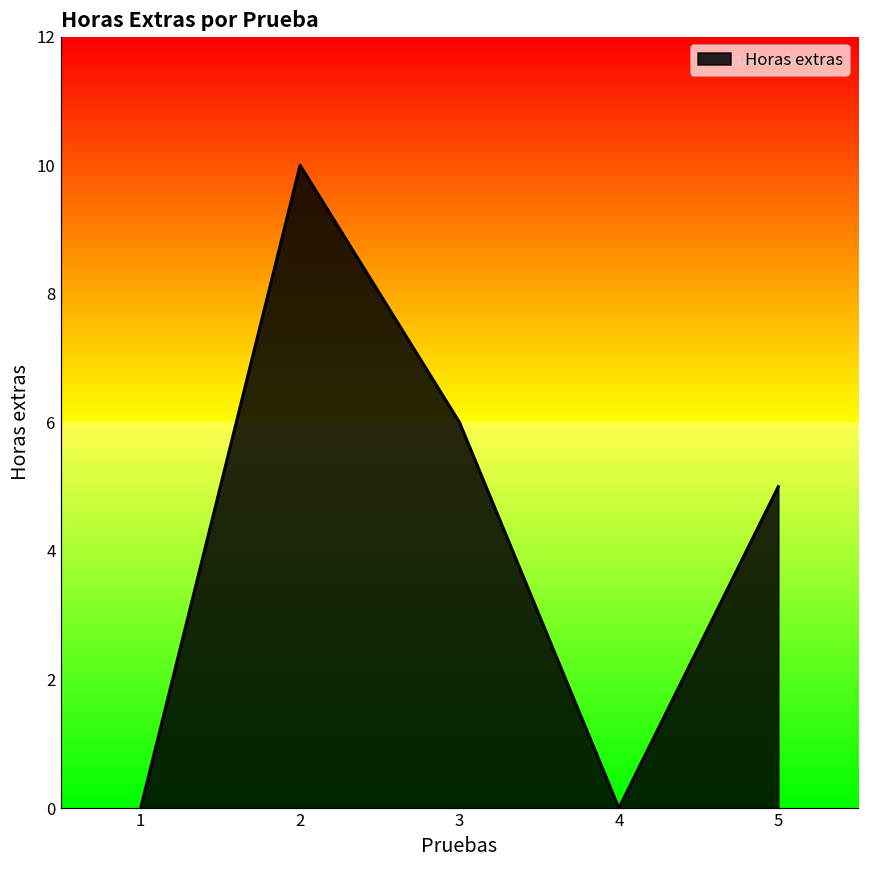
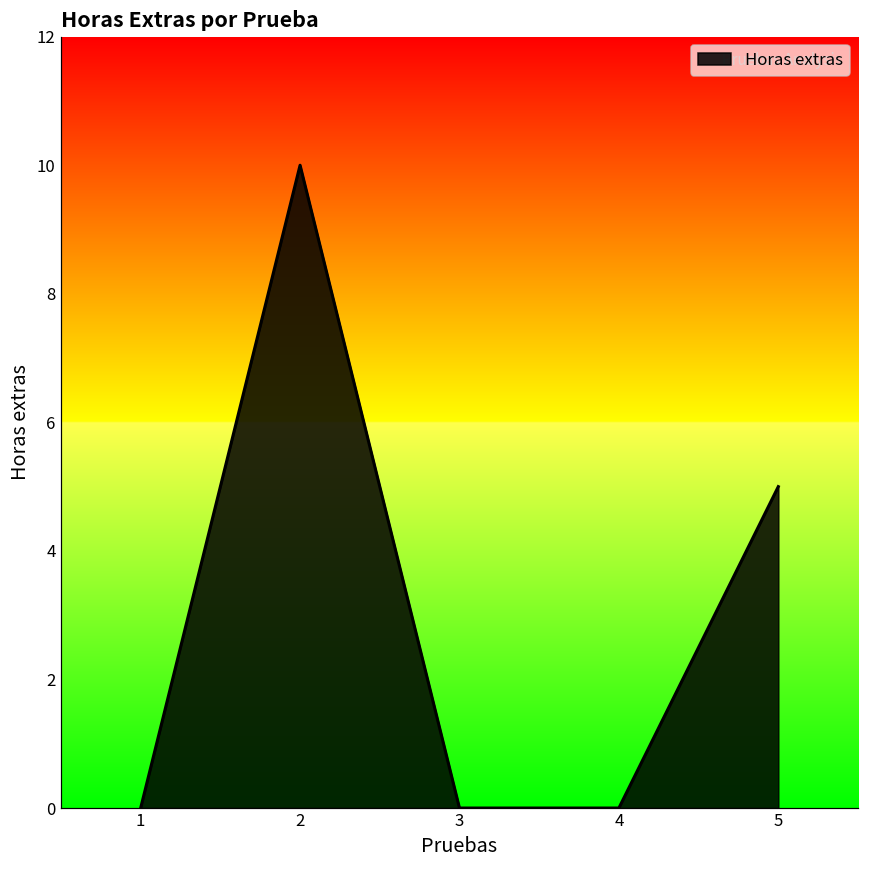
3: 6 -> 0
